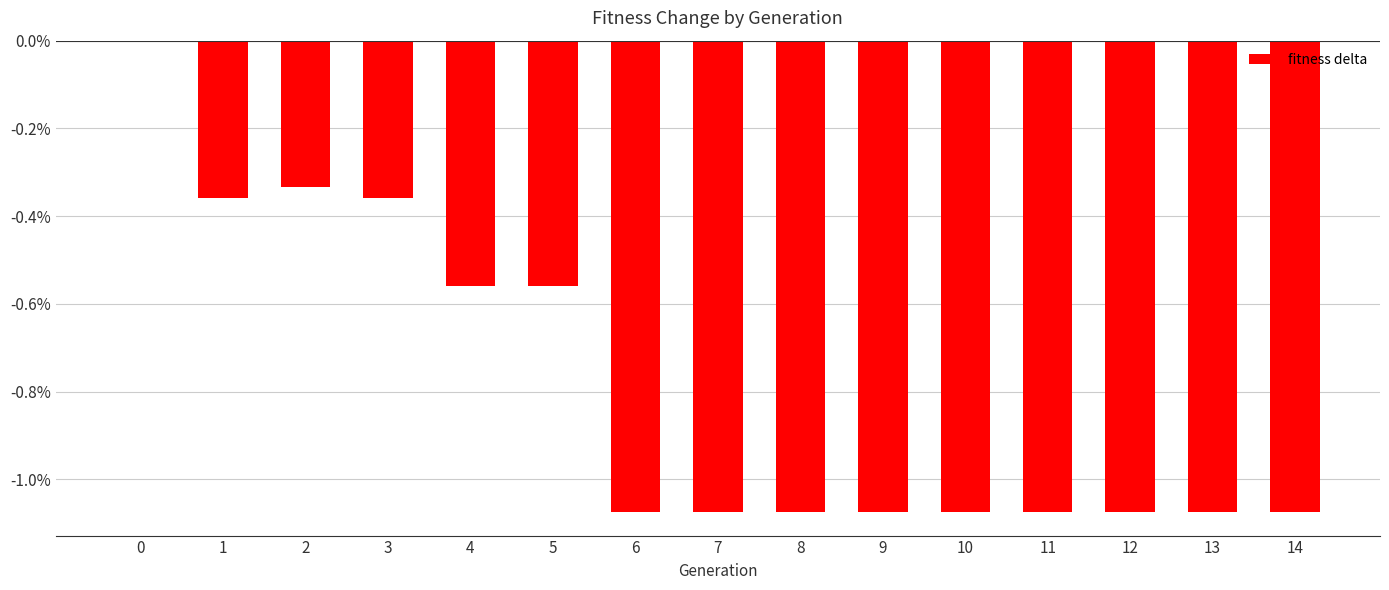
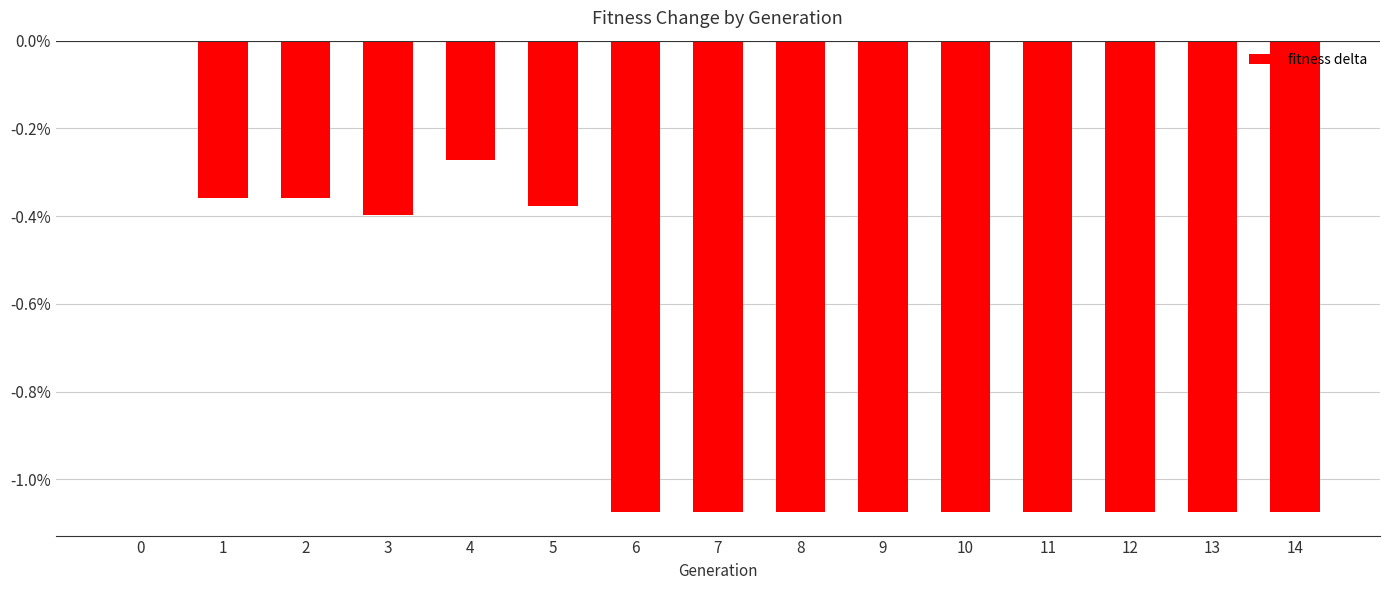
2: -0.33% -> -0.36%
3: -0.36% -> -0.40%
4: -0.56% -> -0.27%
5: -0.56% -> -0.38%
